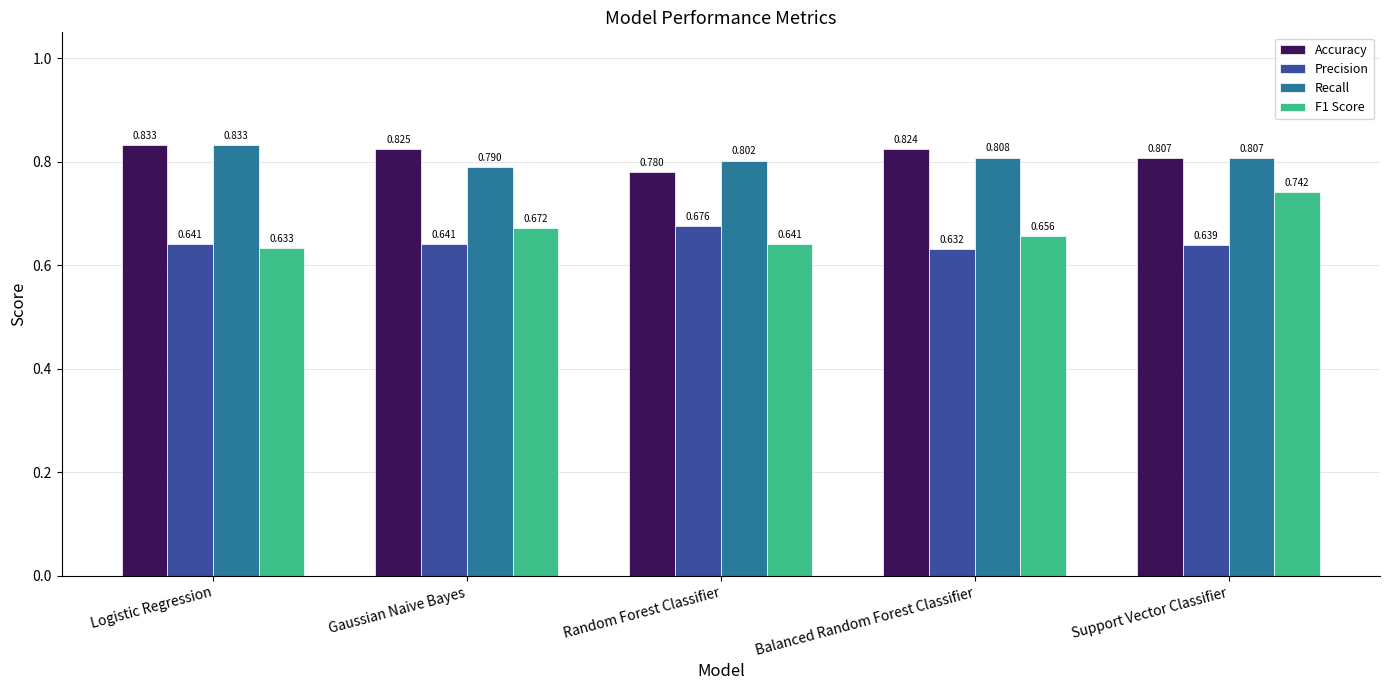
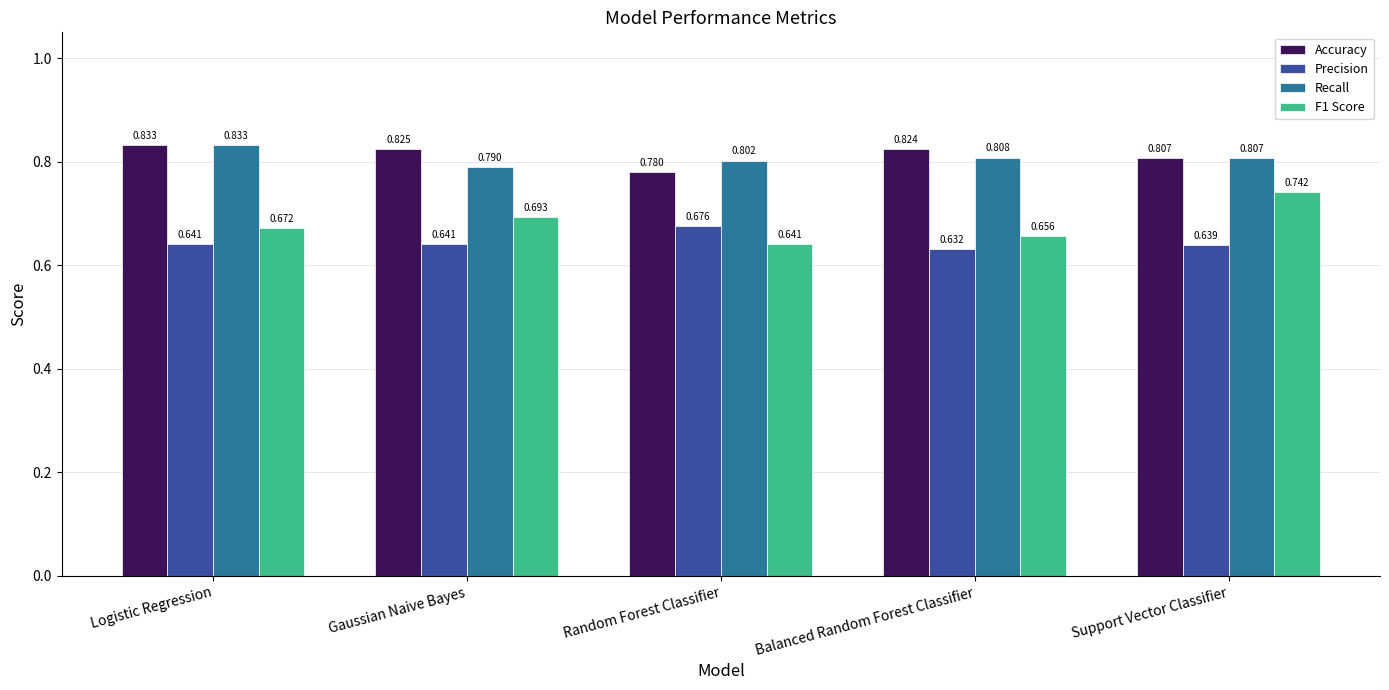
F1 Score, Logistic Regression: 0.633 -> 0.672
F1 Score, Gaussian Naive Bayes: 0.672 -> 0.693
